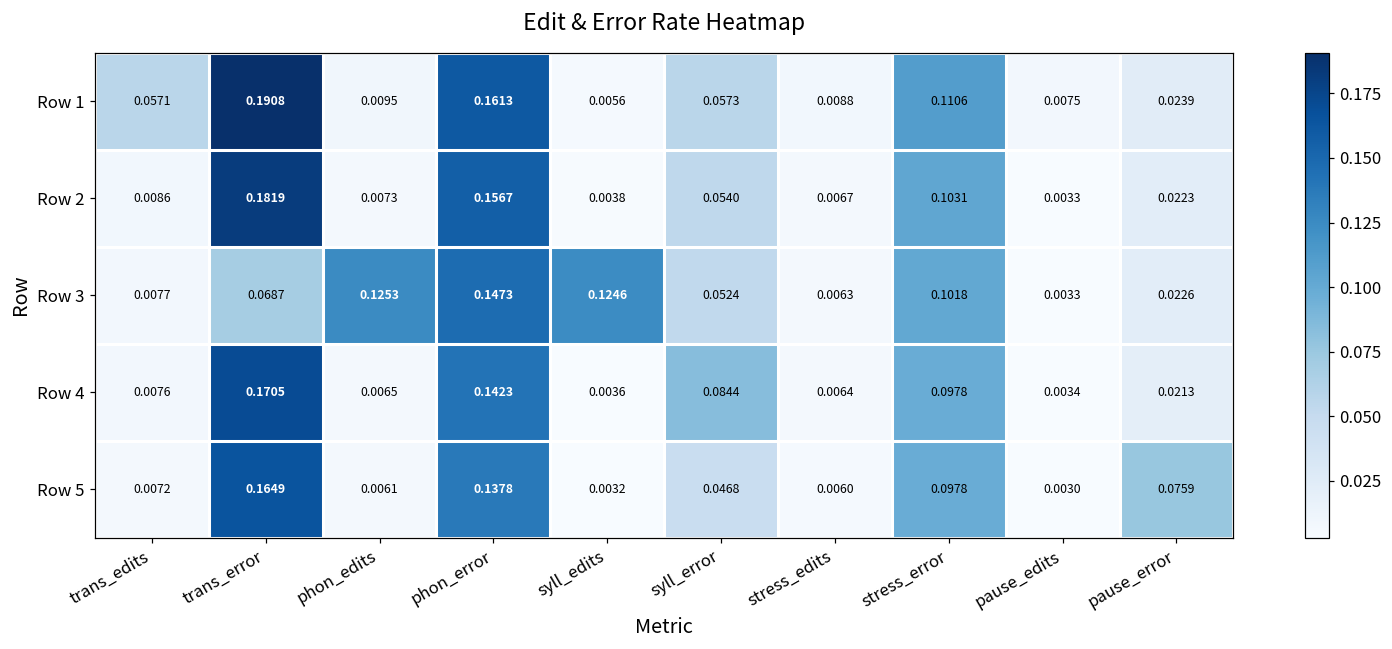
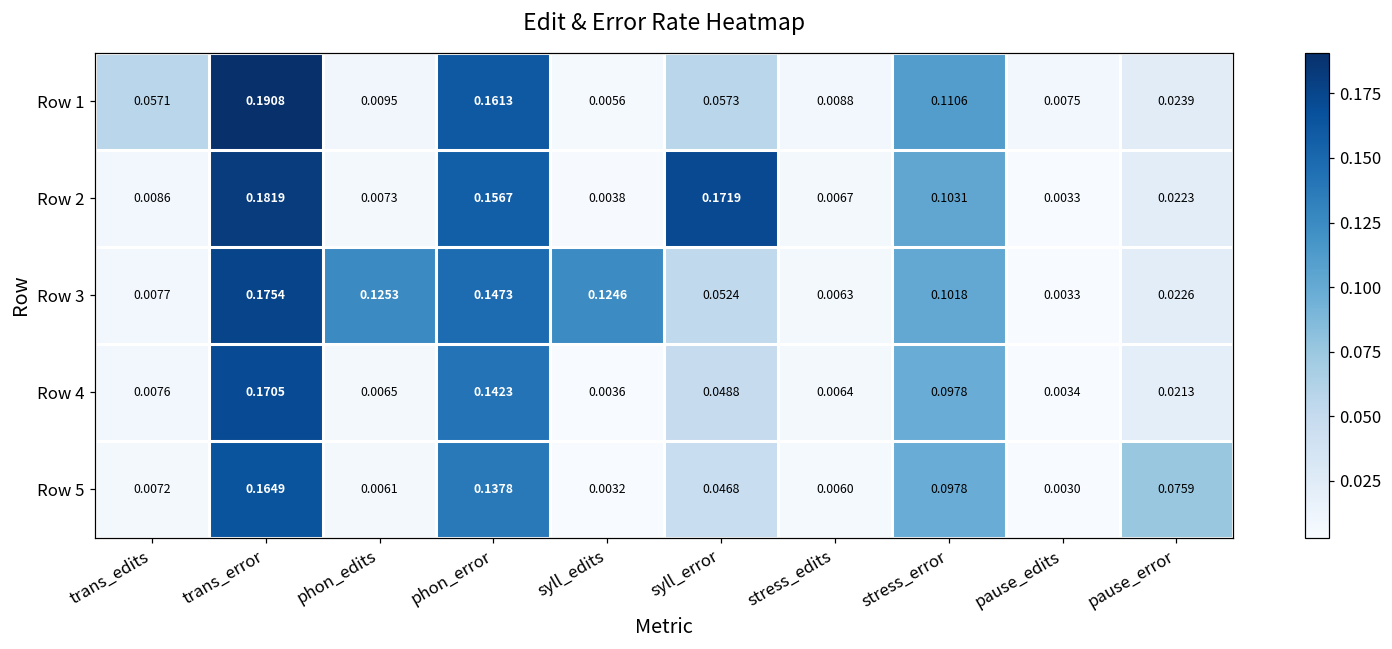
Row 2, syll_error: 0.0540 -> 0.1719
Row 3, trans_error: 0.0687 -> 0.1754
Row 4, syll_error: 0.0844 -> 0.0488
